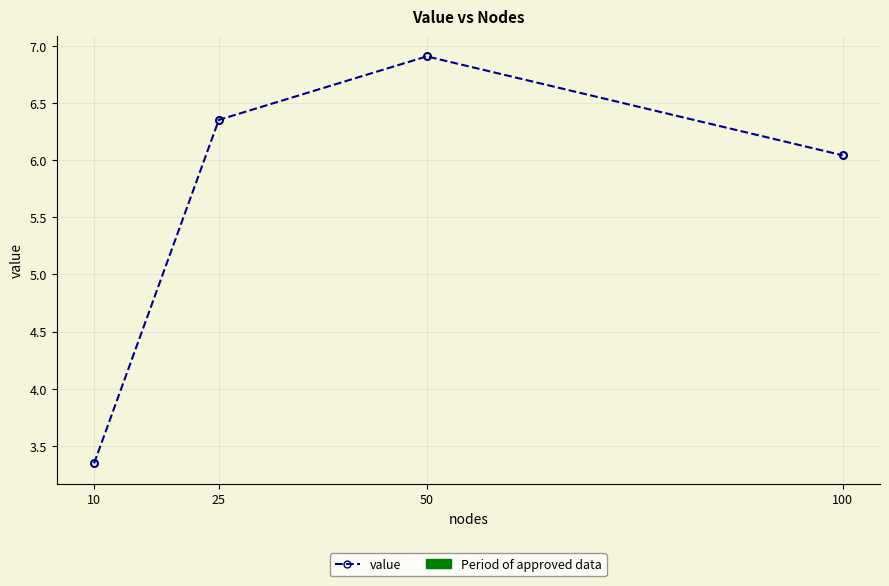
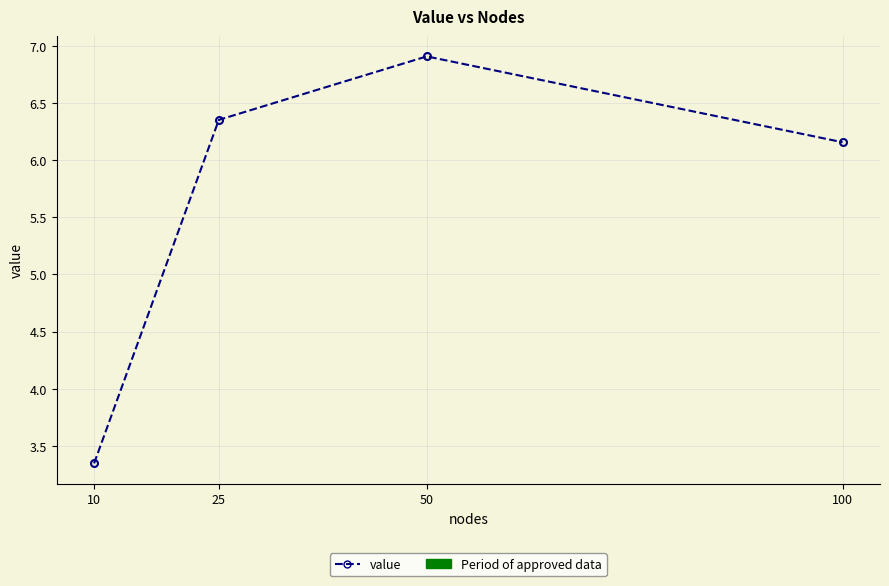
100: 6.04 -> 6.16
